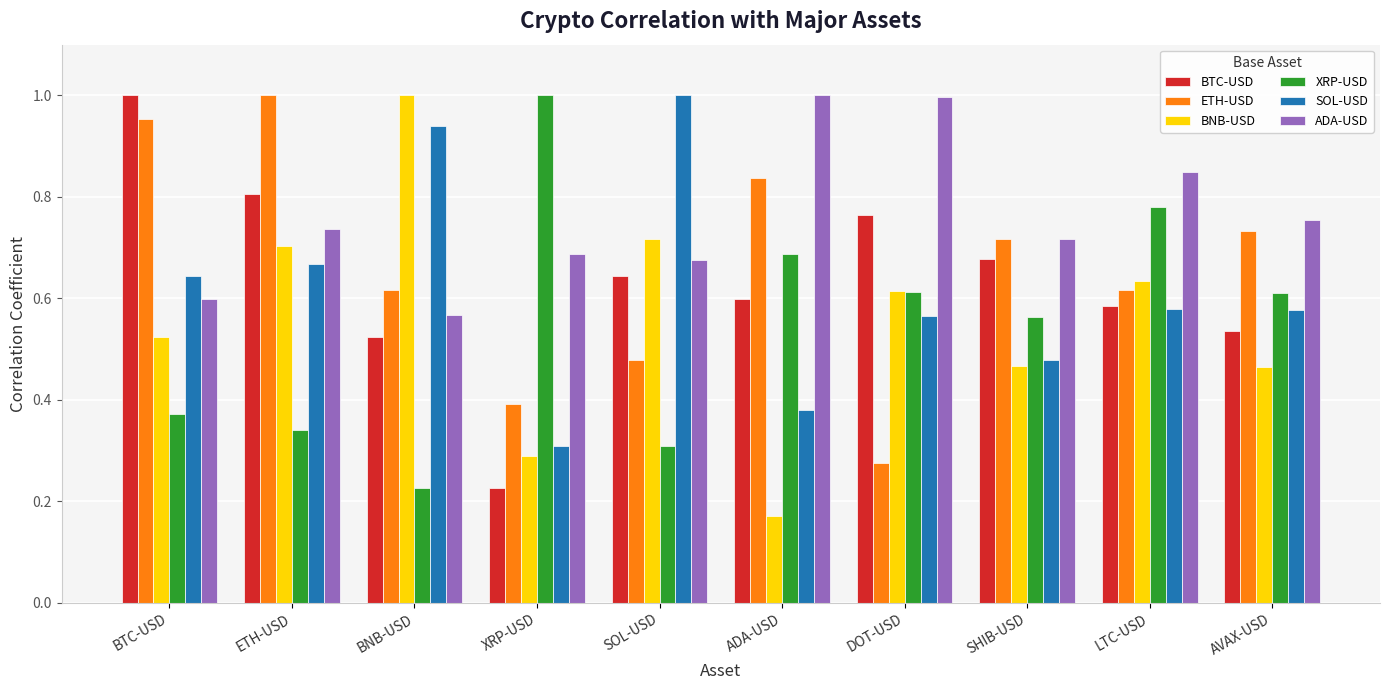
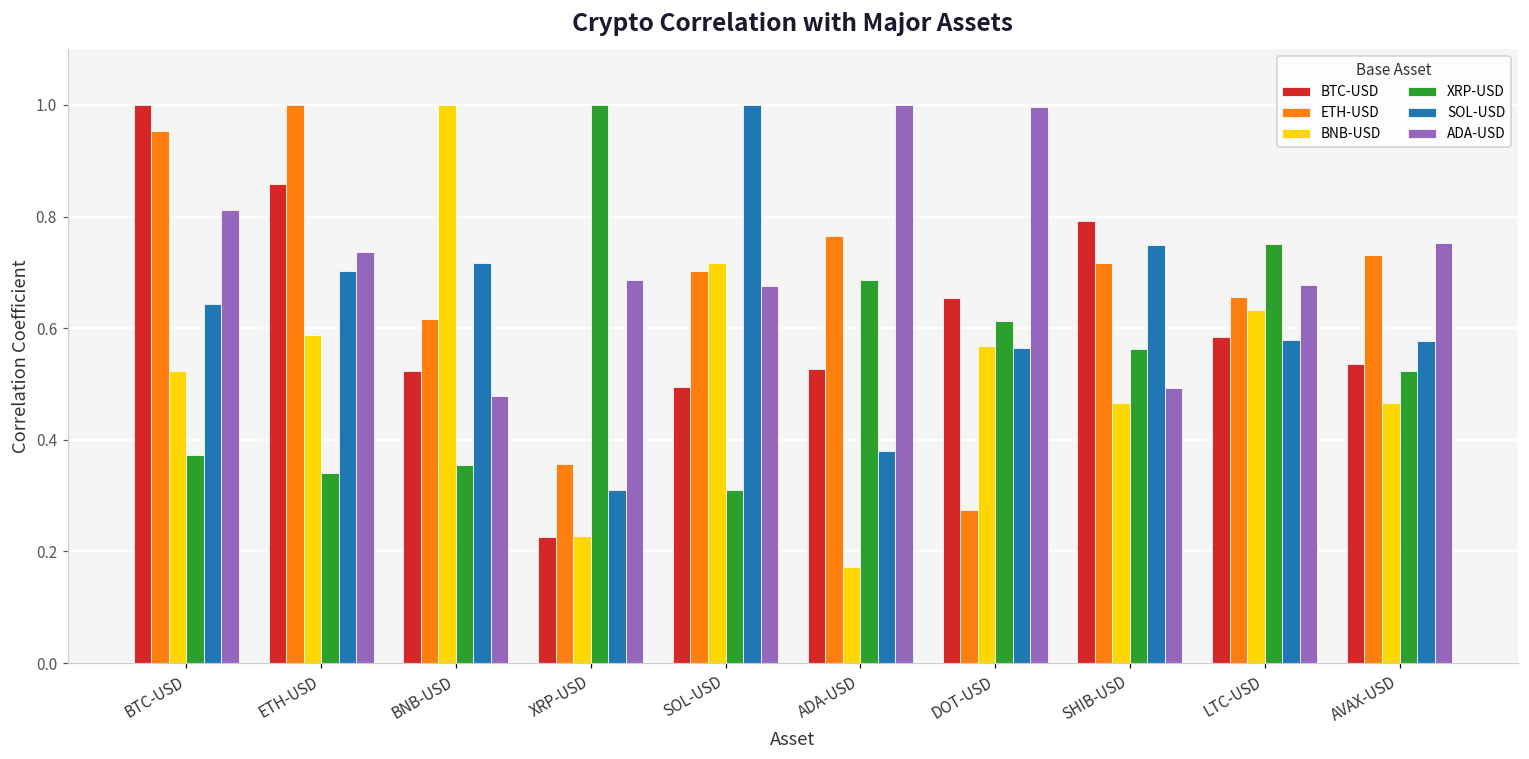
ADA-USD, BTC-USD: 0.60 -> 0.81
BTC-USD, ETH-USD: 0.81 -> 0.86
BNB-USD, ETH-USD: 0.70 -> 0.59
SOL-USD, ETH-USD: 0.67 -> 0.70
XRP-USD, BNB-USD: 0.23 -> 0.36
SOL-USD, BNB-USD: 0.94 -> 0.72
ADA-USD, BNB-USD: 0.57 -> 0.48
ETH-USD, XRP-USD: 0.39 -> 0.36
BNB-USD, XRP-USD: 0.29 -> 0.23
BTC-USD, SOL-USD: 0.64 -> 0.50
ETH-USD, SOL-USD: 0.48 -> 0.70
BTC-USD, ADA-USD: 0.60 -> 0.53
ETH-USD, ADA-USD: 0.84 -> 0.77
BTC-USD, DOT-USD: 0.77 -> 0.65
BNB-USD, DOT-USD: 0.61 -> 0.57
BTC-USD, SHIB-USD: 0.68 -> 0.79
SOL-USD, SHIB-USD: 0.48 -> 0.75
ADA-USD, SHIB-USD: 0.72 -> 0.49
ETH-USD, LTC-USD: 0.62 -> 0.66
XRP-USD, LTC-USD: 0.78 -> 0.75
ADA-USD, LTC-USD: 0.85 -> 0.68
XRP-USD, AVAX-USD: 0.61 -> 0.52
